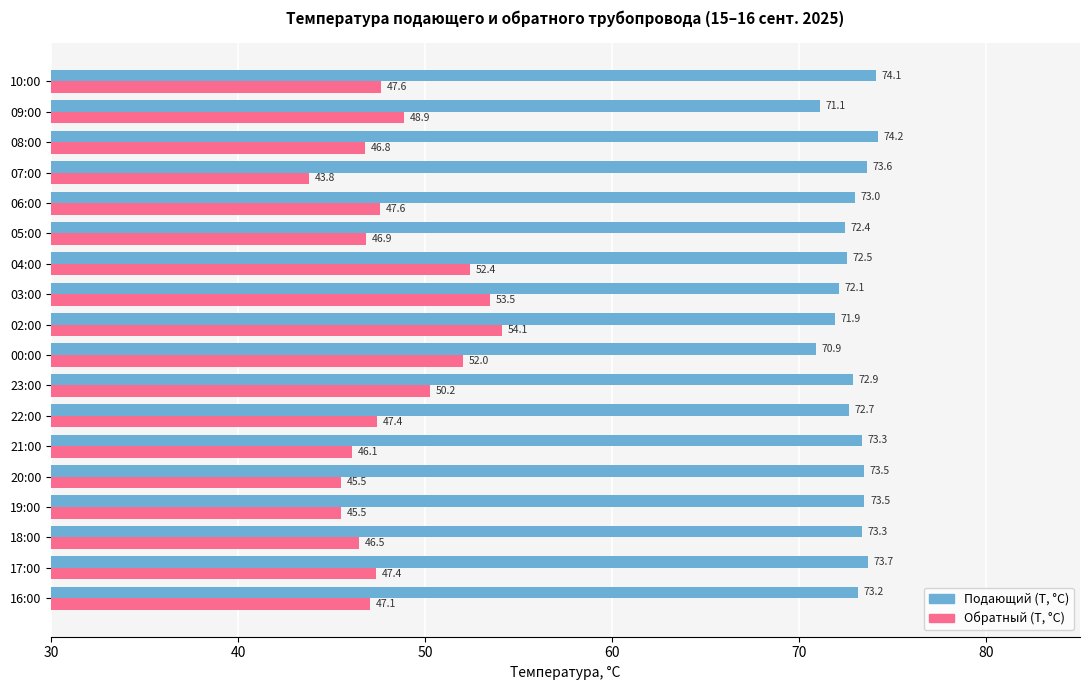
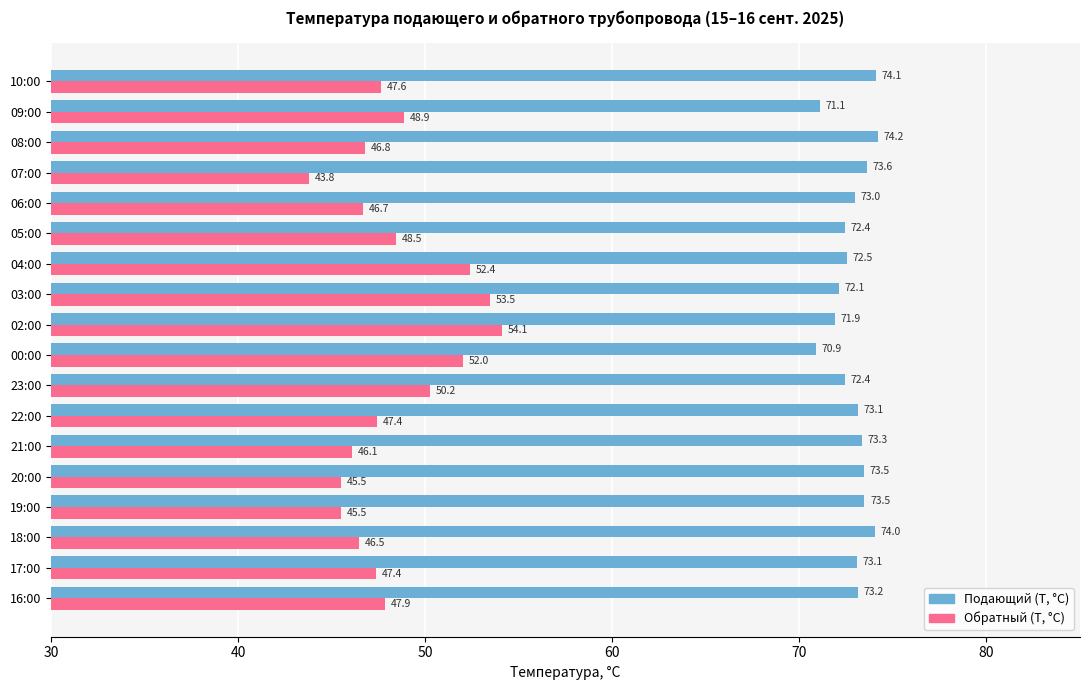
Обратный (T, °C), 06:00: 47.6 -> 46.7
Обратный (T, °C), 05:00: 46.9 -> 48.5
Подающий (T, °C), 23:00: 72.9 -> 72.4
Подающий (T, °C), 22:00: 72.7 -> 73.1
Подающий (T, °C), 18:00: 73.3 -> 74.0
Подающий (T, °C), 17:00: 73.7 -> 73.1
Обратный (T, °C), 16:00: 47.1 -> 47.9
